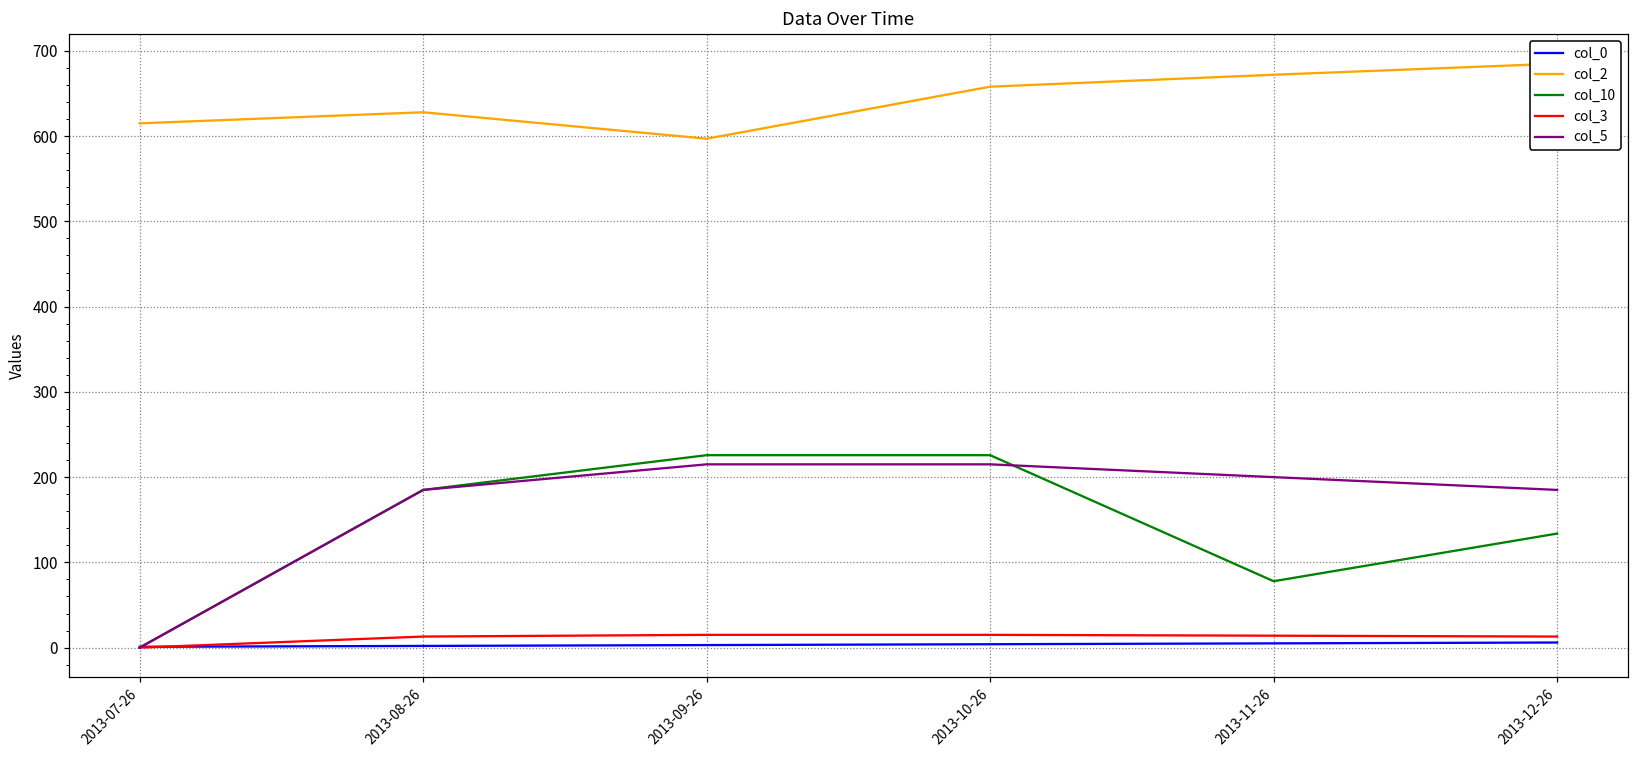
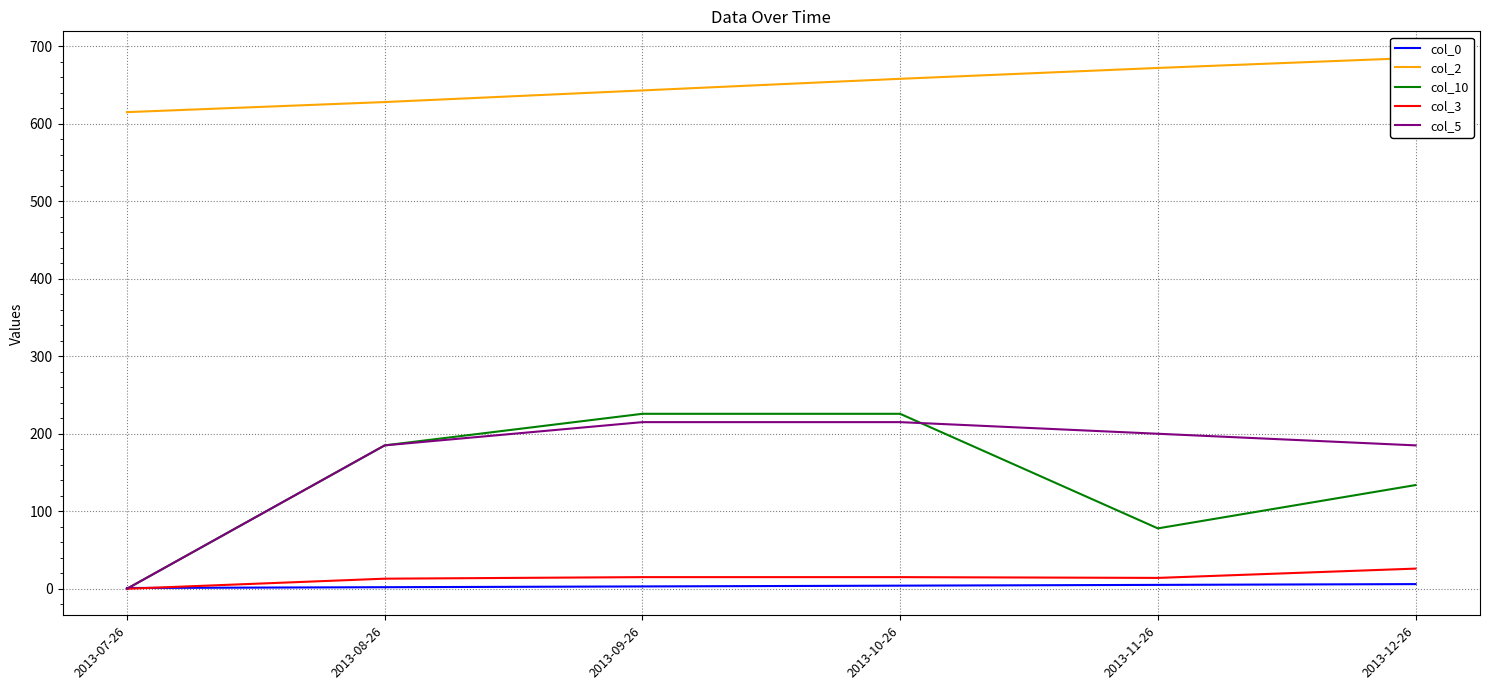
col_2, 2013-09-26: 600 -> 640
col_3, 2013-12-26: 10 -> 30
